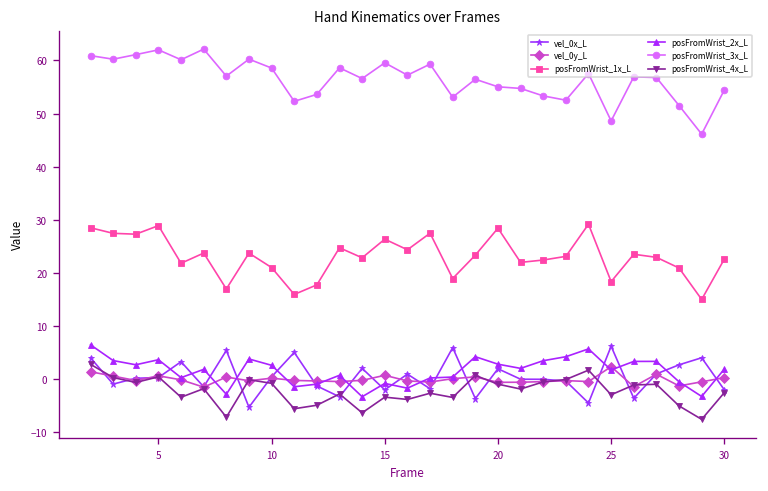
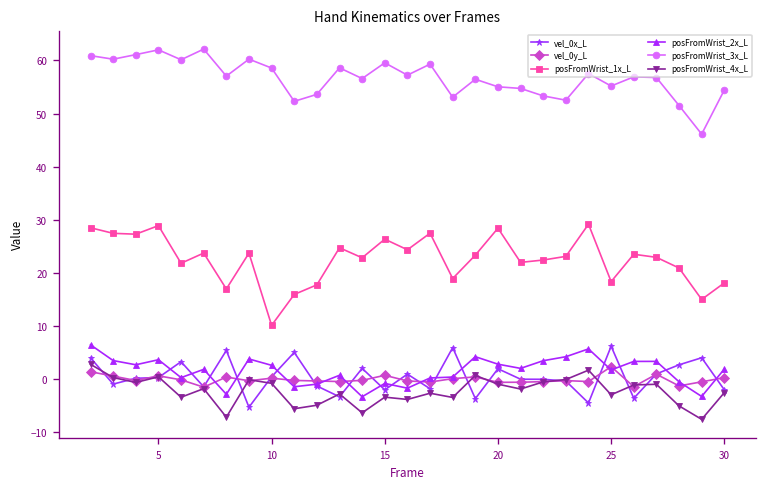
posFromWrist_1x_L, 10: 21 -> 10
posFromWrist_3x_L, 25: 49 -> 55
posFromWrist_1x_L, 30: 23 -> 18
